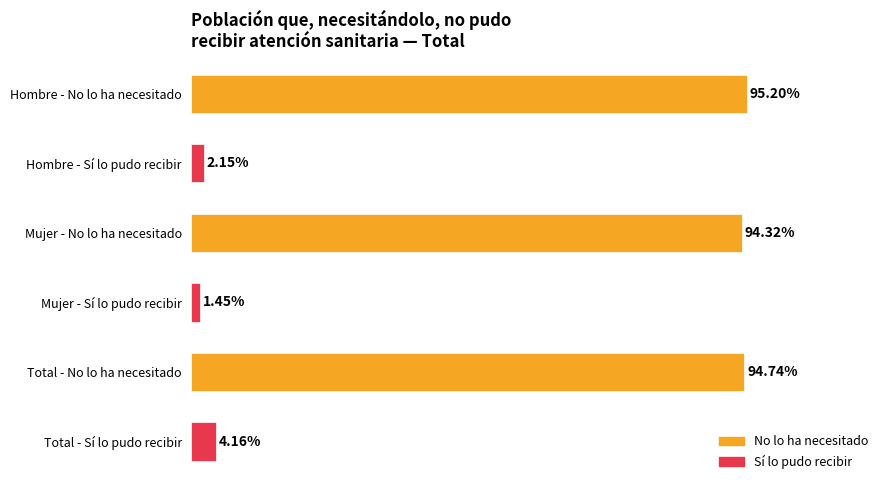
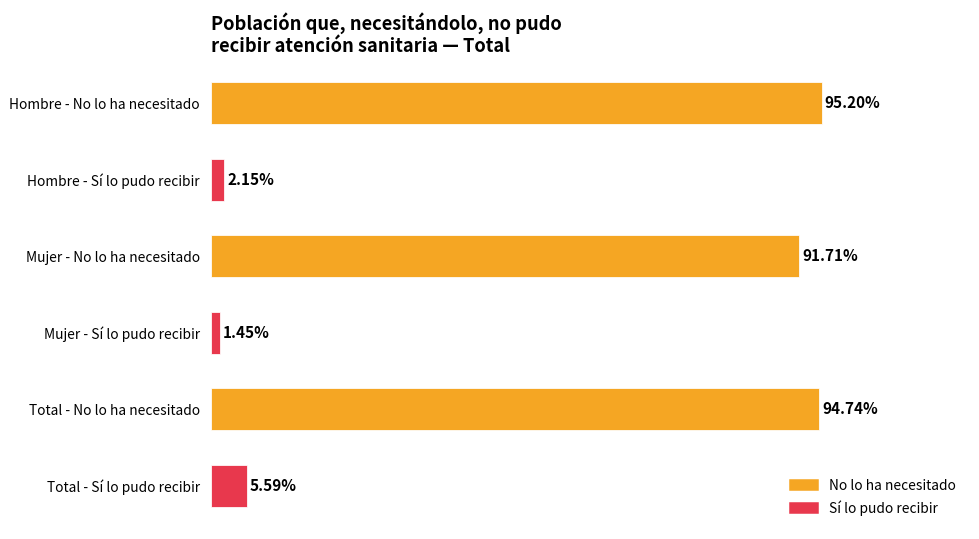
Mujer - No lo ha necesitado: 94.32% -> 91.71%
Total - Sí lo pudo recibir: 4.16% -> 5.59%
